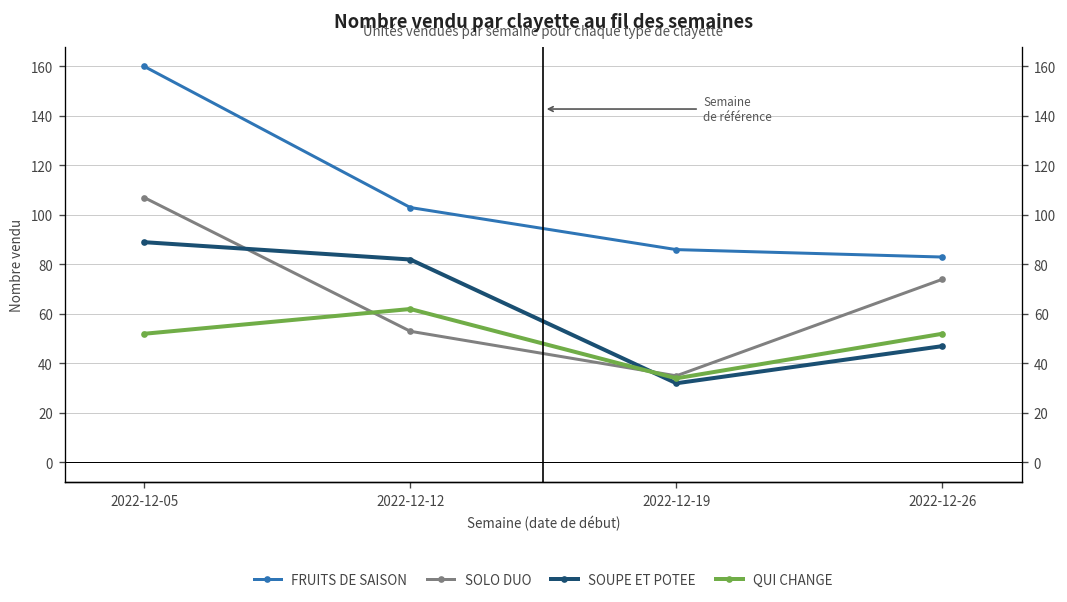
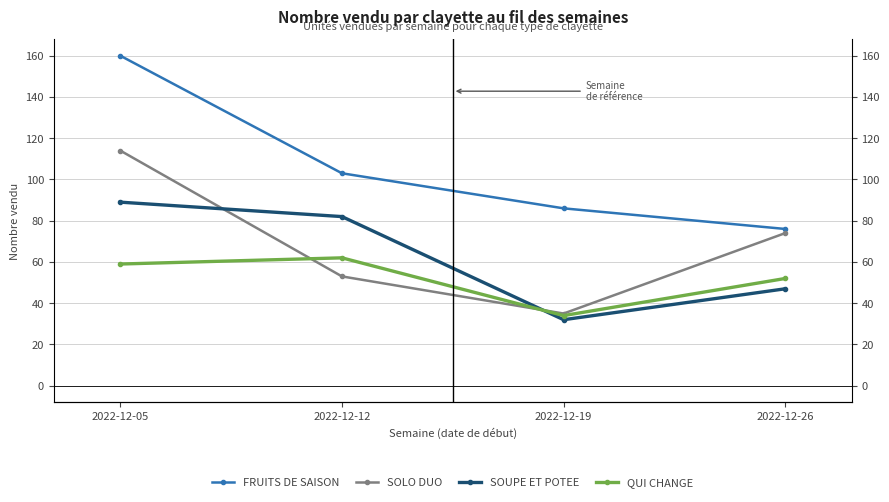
SOLO DUO, 2022-12-05: 107 -> 114
QUI CHANGE, 2022-12-05: 52 -> 59
FRUITS DE SAISON, 2022-12-26: 83 -> 76
